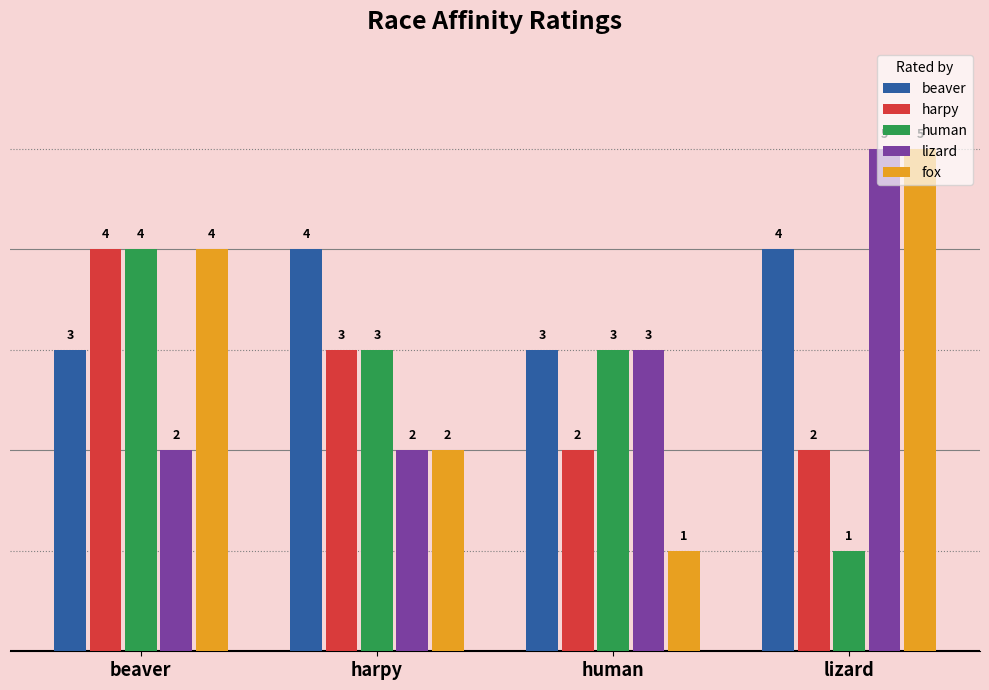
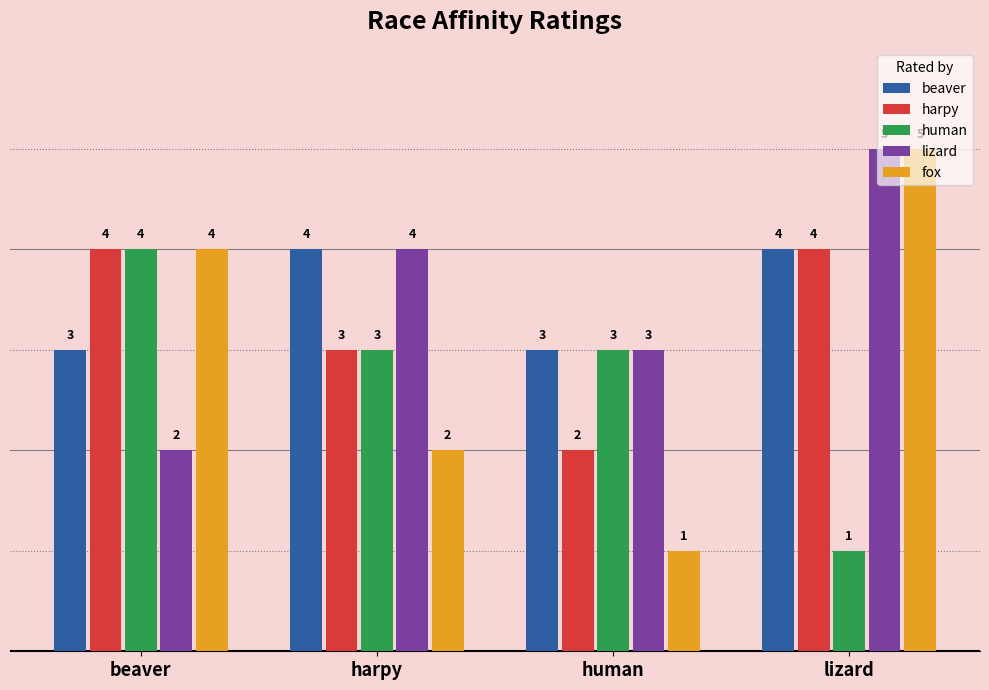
lizard, harpy: 2 -> 4
harpy, lizard: 2 -> 4
